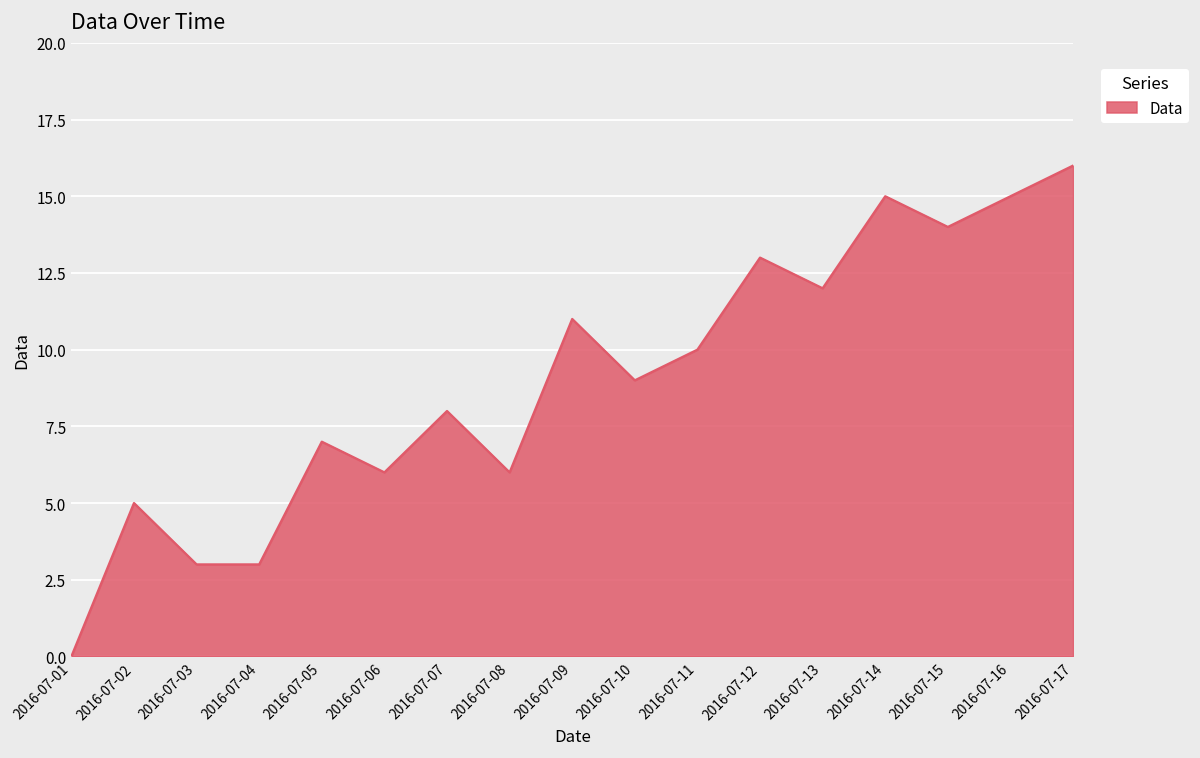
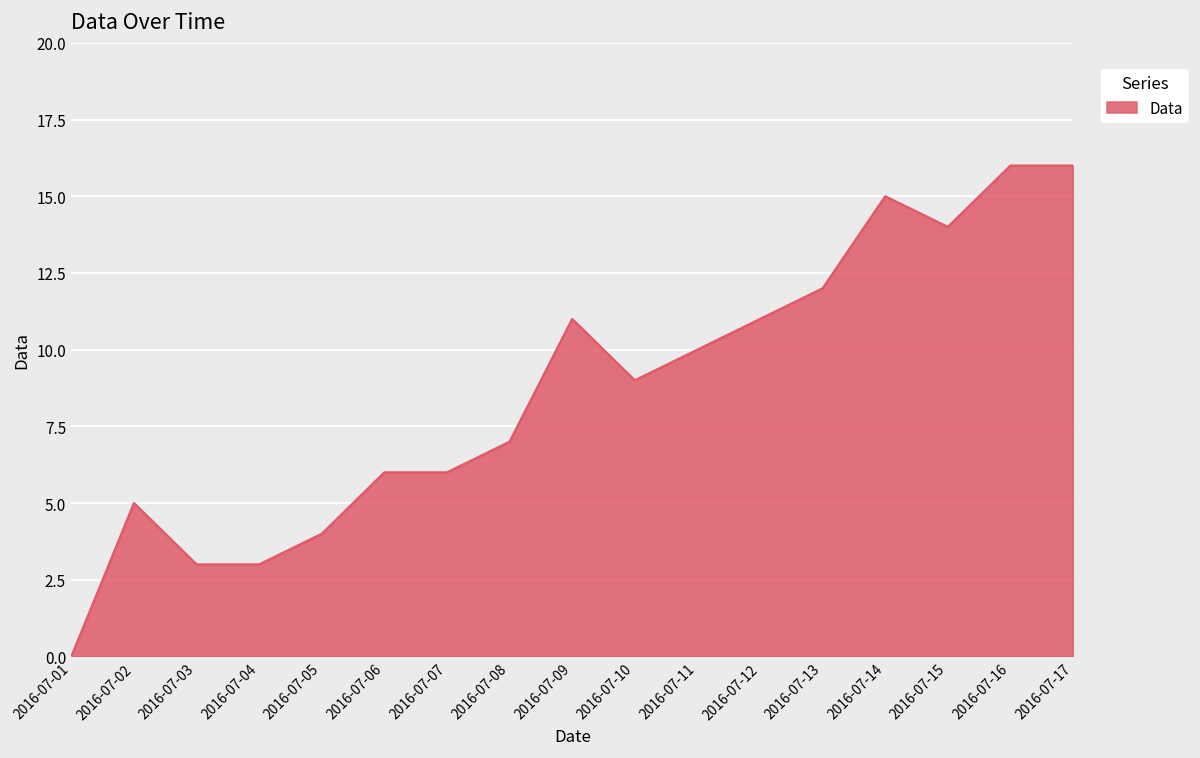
2016-07-05: 7 -> 4
2016-07-07: 8 -> 6
2016-07-08: 6 -> 7
2016-07-12: 13 -> 11
2016-07-16: 15 -> 16
